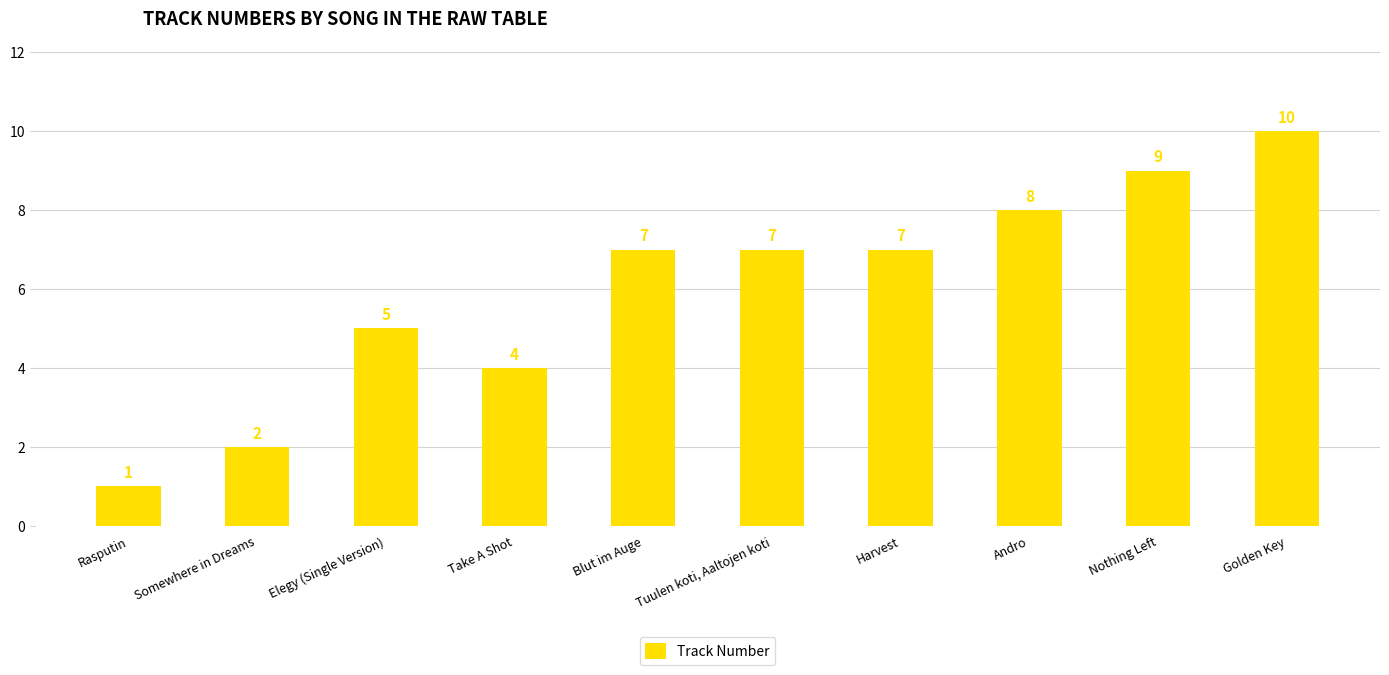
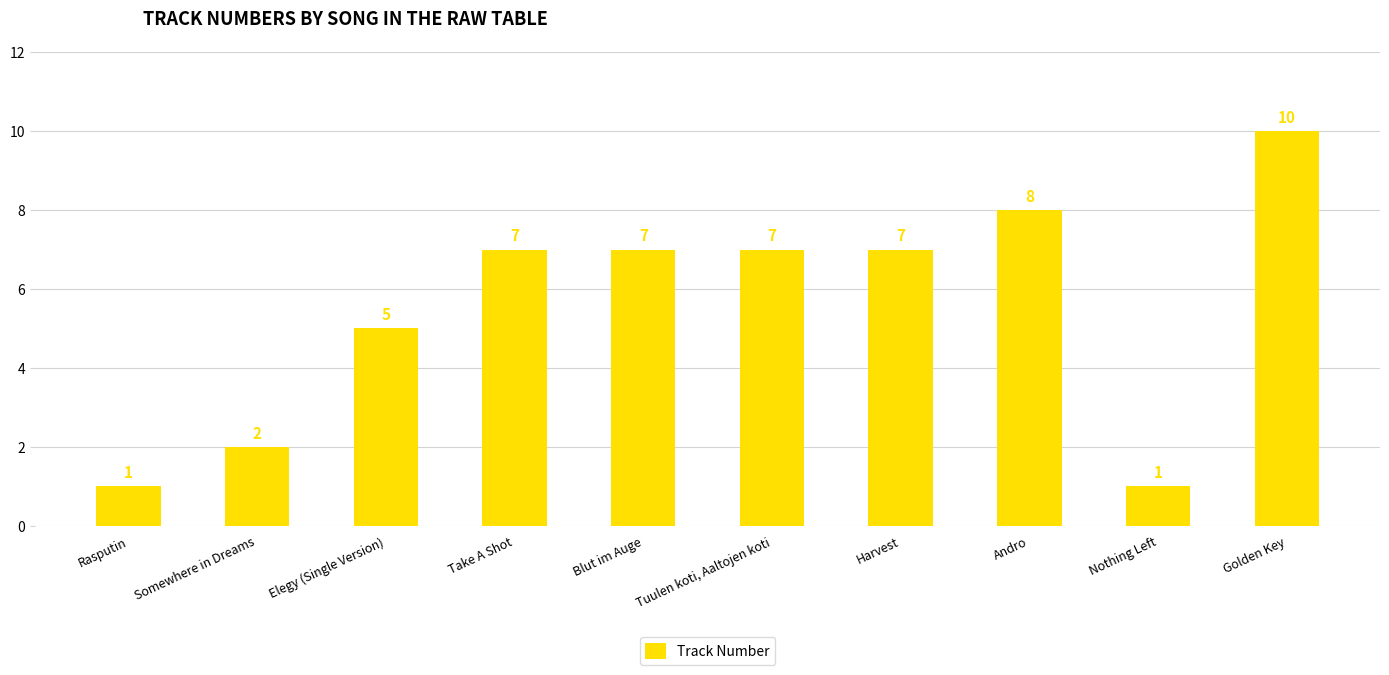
Take A Shot: 4 -> 7
Nothing Left: 9 -> 1
